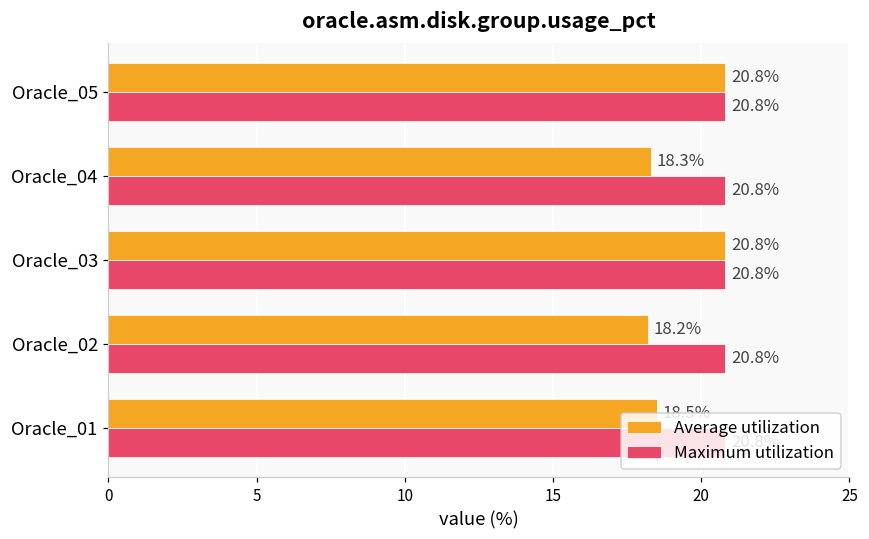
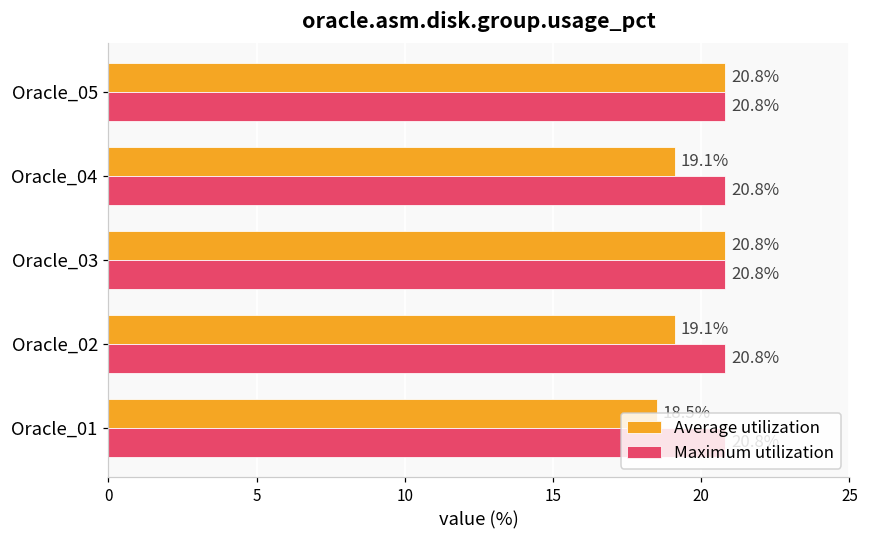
Average utilization, Oracle_04: 18.3% -> 19.1%
Average utilization, Oracle_02: 18.2% -> 19.1%
